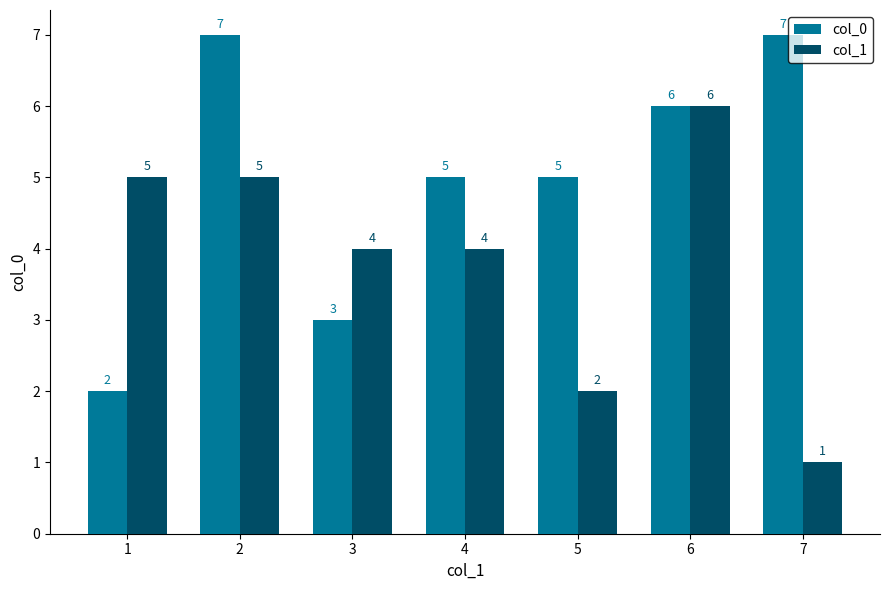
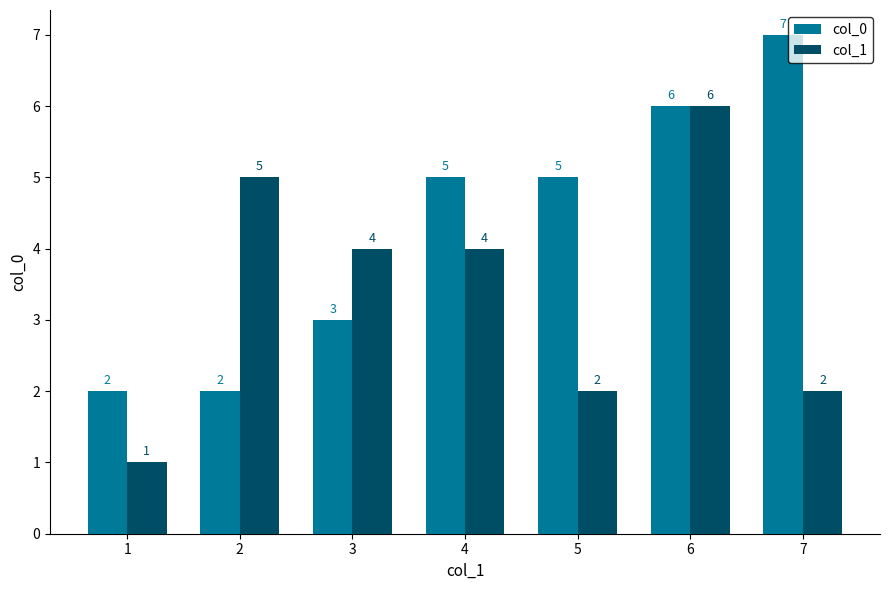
col_1, 1: 5 -> 1
col_0, 2: 7 -> 2
col_1, 7: 1 -> 2
